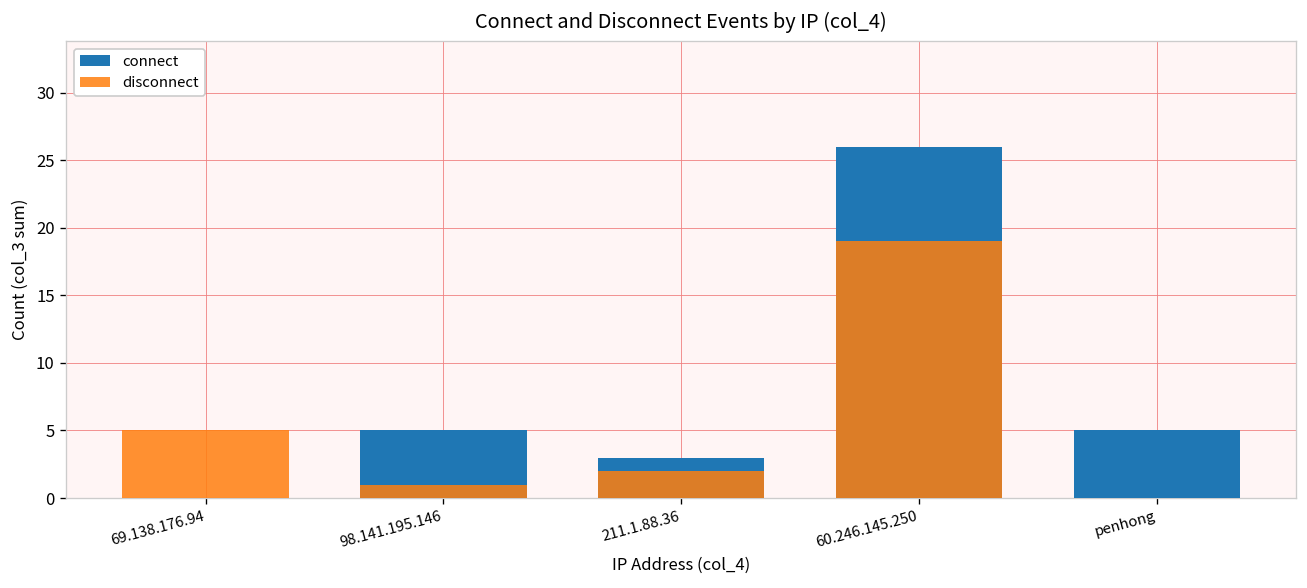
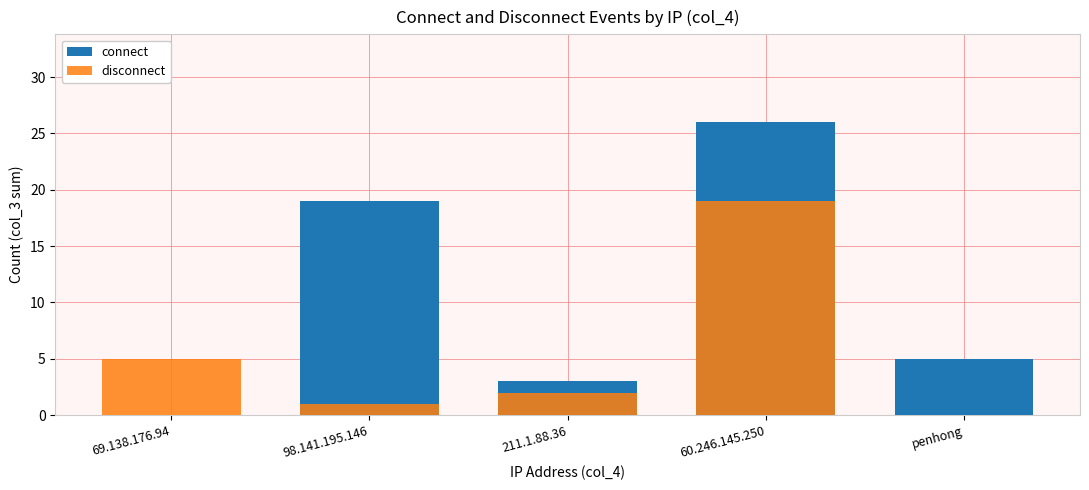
connect, 98.141.195.146: 5 -> 19
